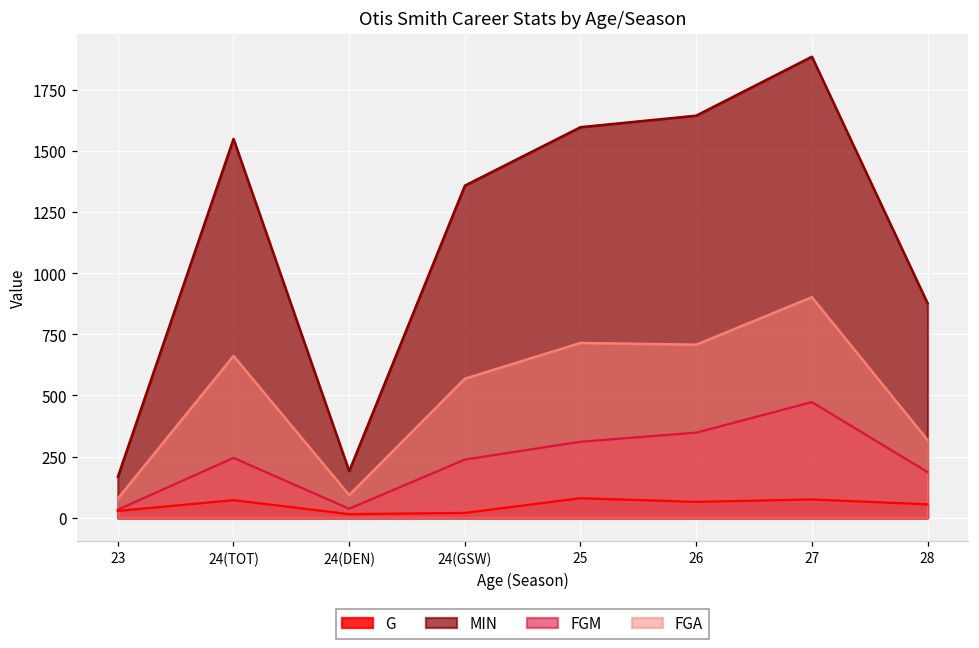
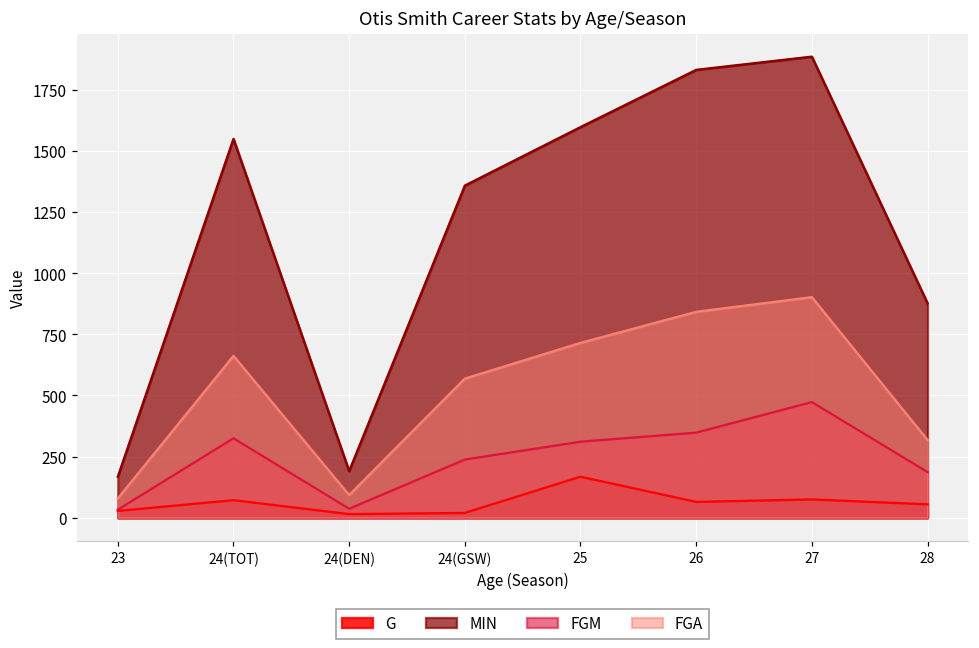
FGM, 24(TOT): 250 -> 330
G, 25: 80 -> 170
MIN, 26: 1640 -> 1830
FGA, 26: 710 -> 840
